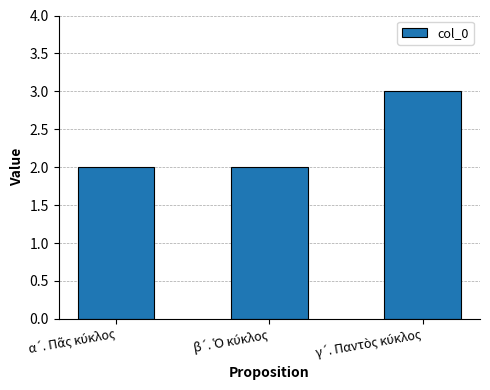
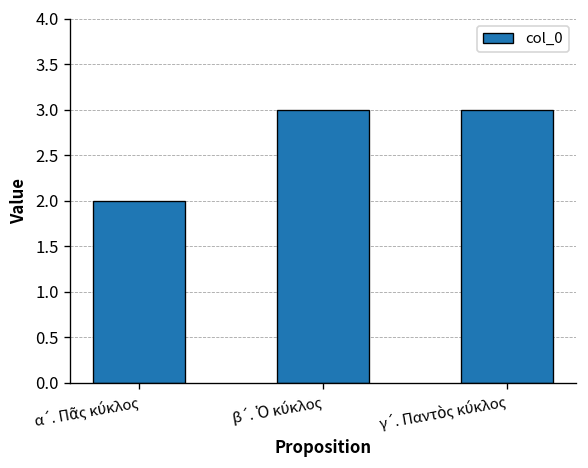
β΄. Ὁ κύκλος: 2 -> 3
